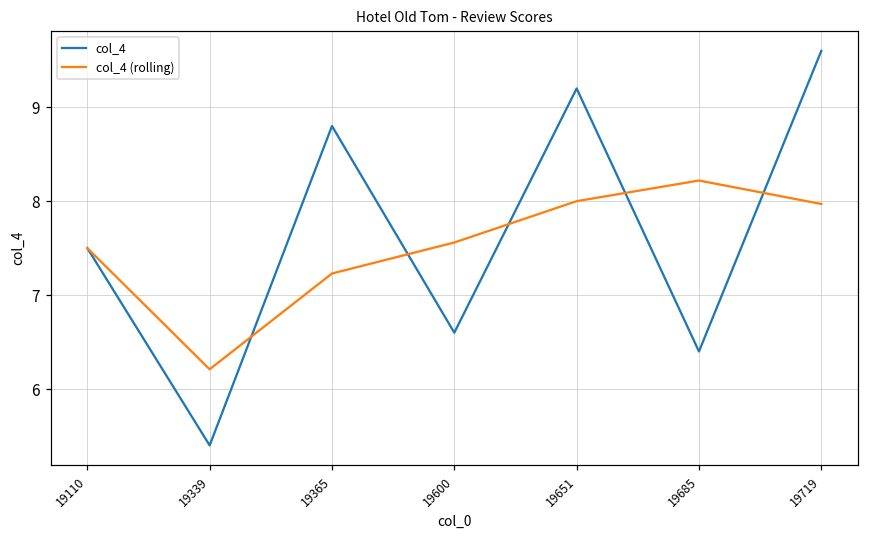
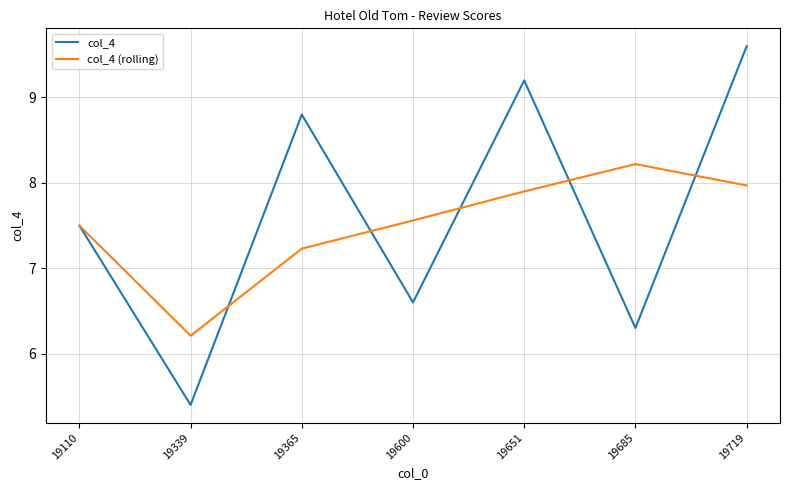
col_4 (rolling), 19651: 8.0 -> 7.9
col_4, 19685: 6.4 -> 6.3
